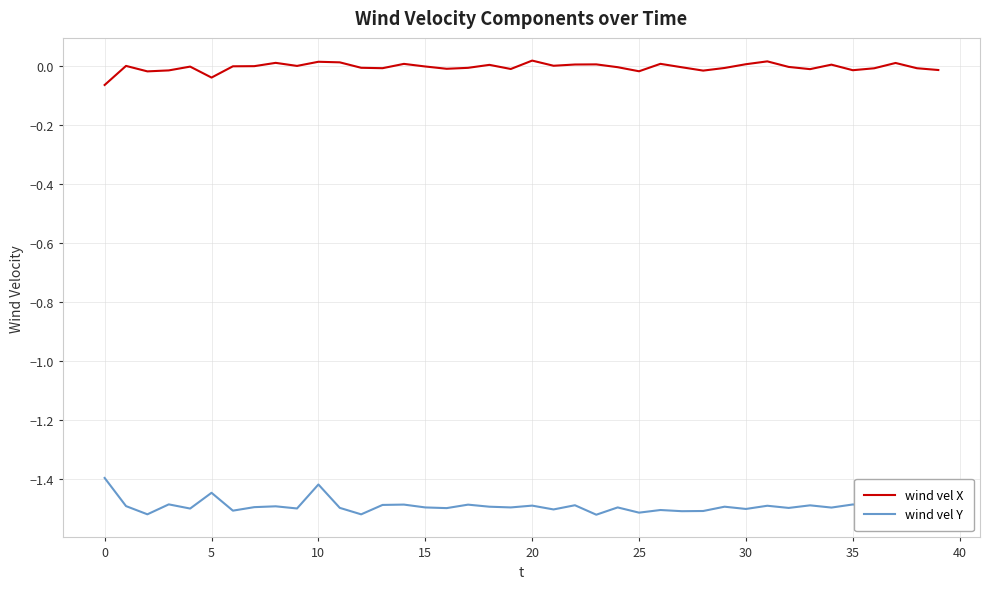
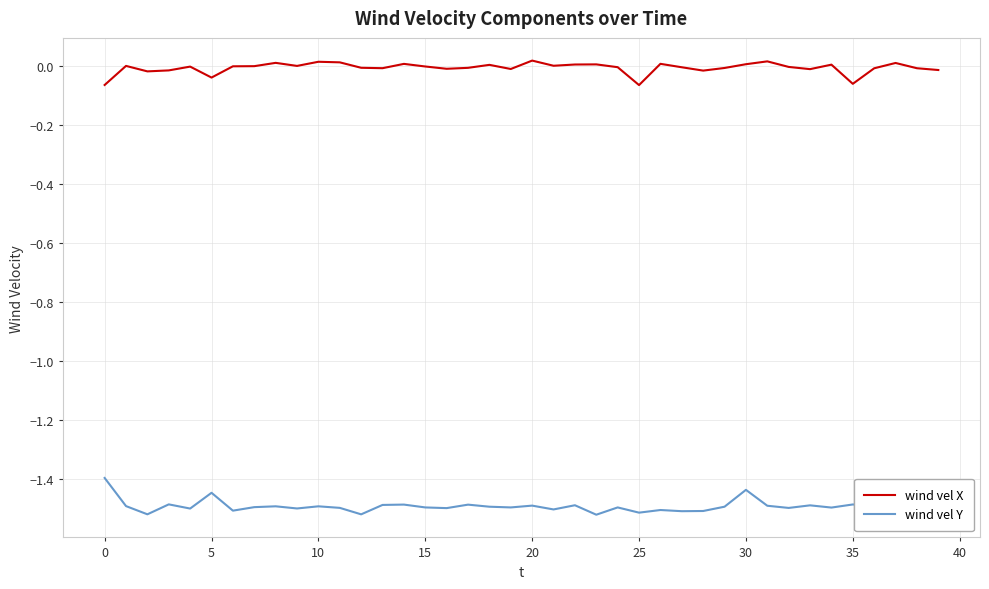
wind vel Y, 10: -1.42 -> -1.49
wind vel X, 25: -0.02 -> -0.06
wind vel Y, 30: -1.50 -> -1.44
wind vel X, 35: -0.01 -> -0.06
